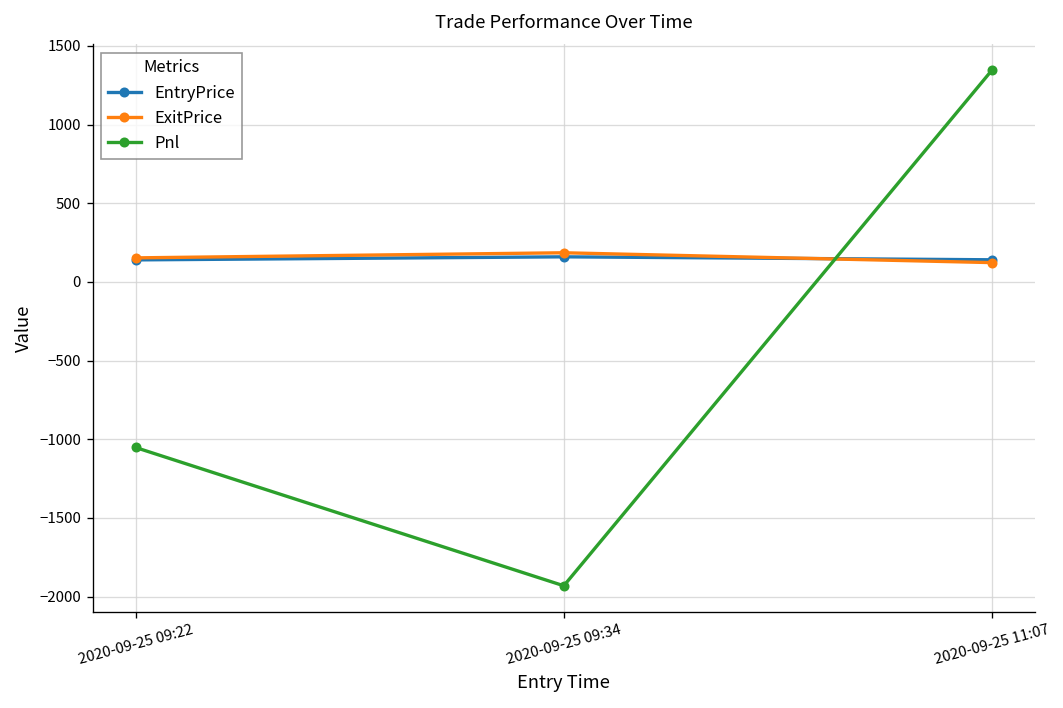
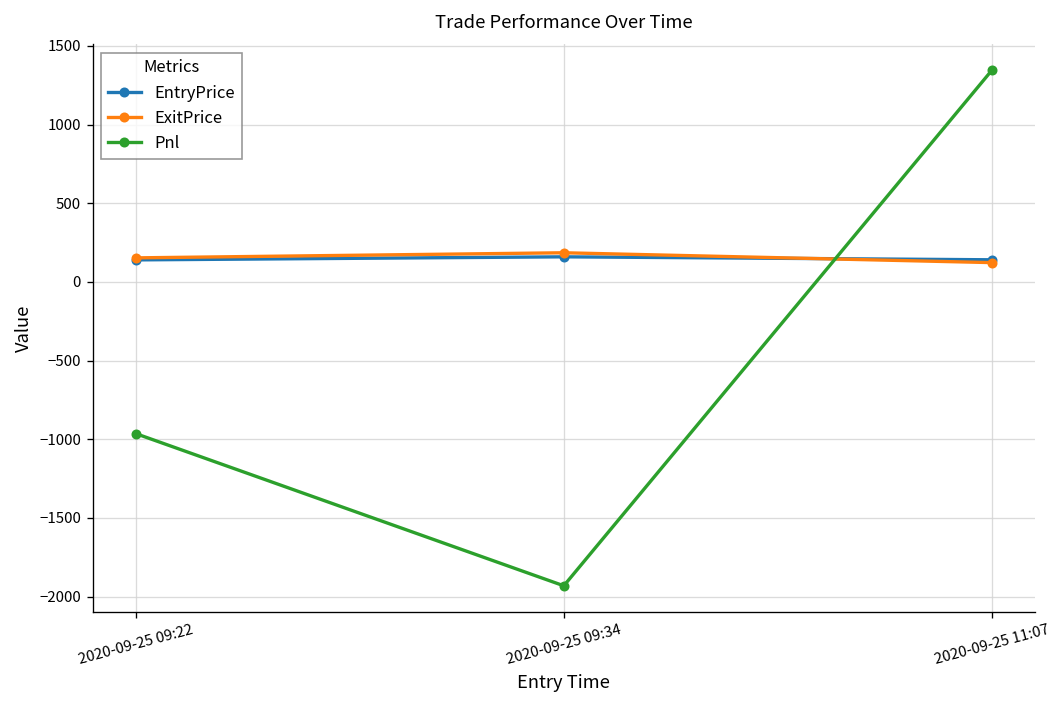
Pnl, 2020-09-25 09:22: -1050 -> -960
